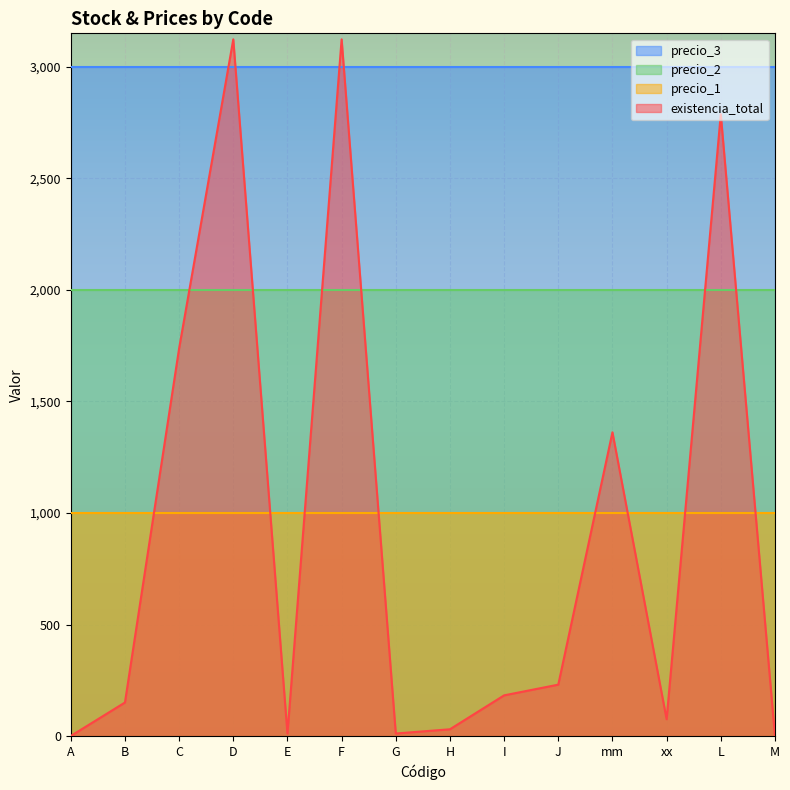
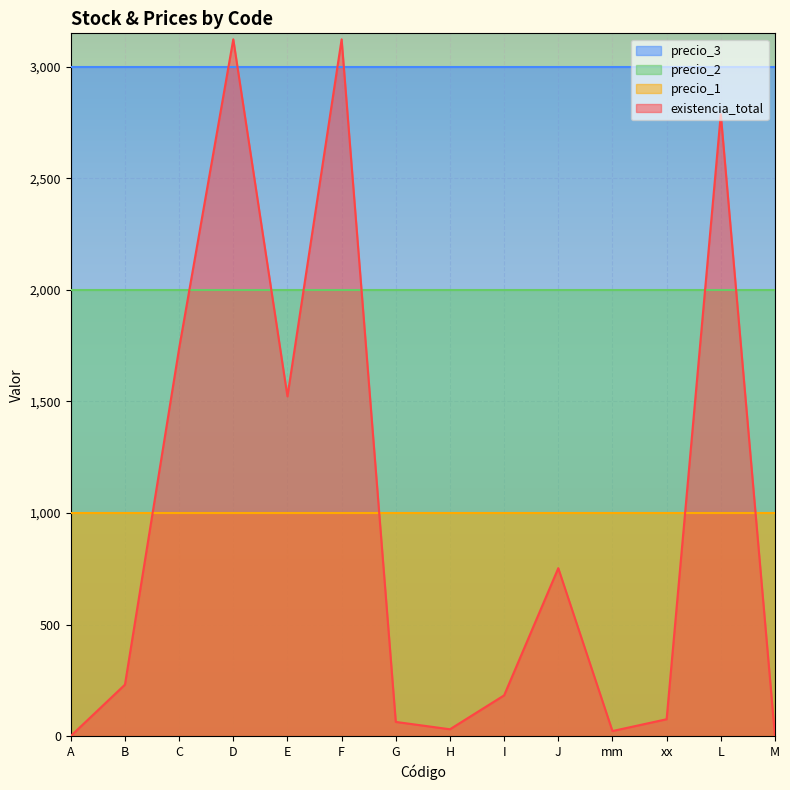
existencia_total, B: 150 -> 230
existencia_total, E: 10 -> 1,520
existencia_total, G: 10 -> 60
existencia_total, J: 230 -> 750
existencia_total, mm: 1,360 -> 20
